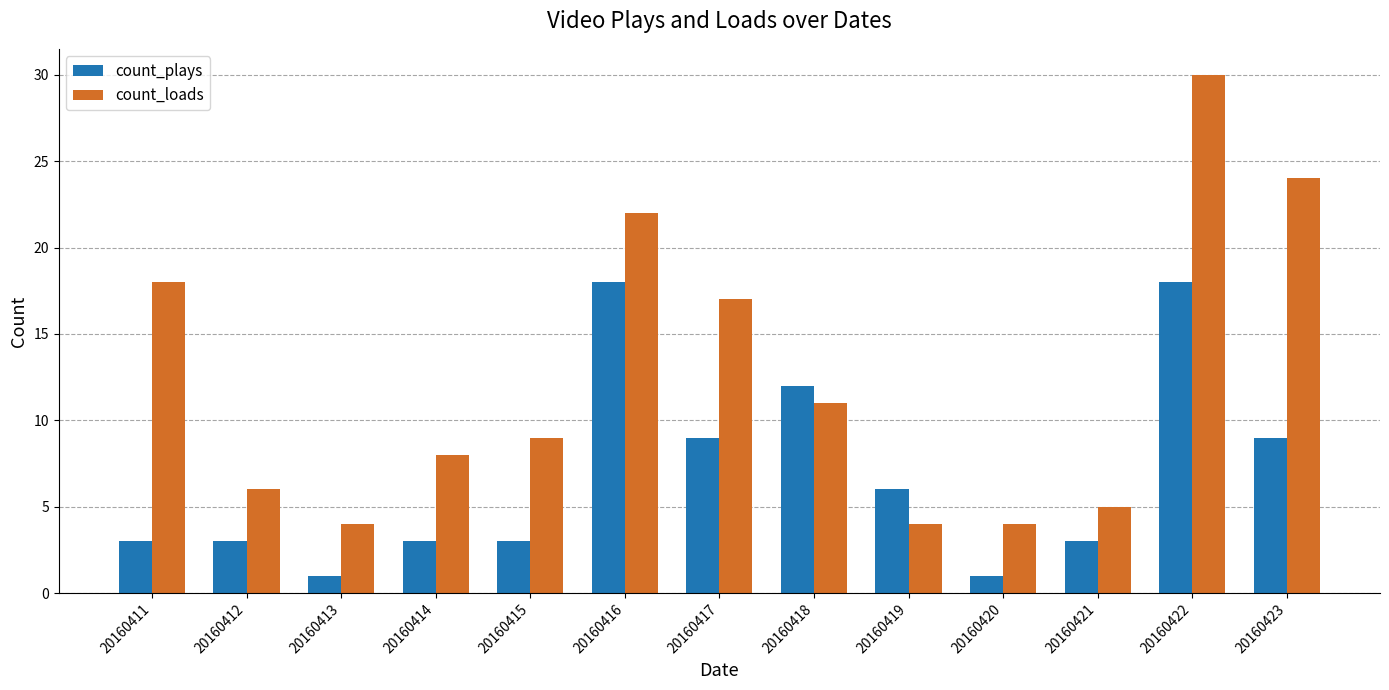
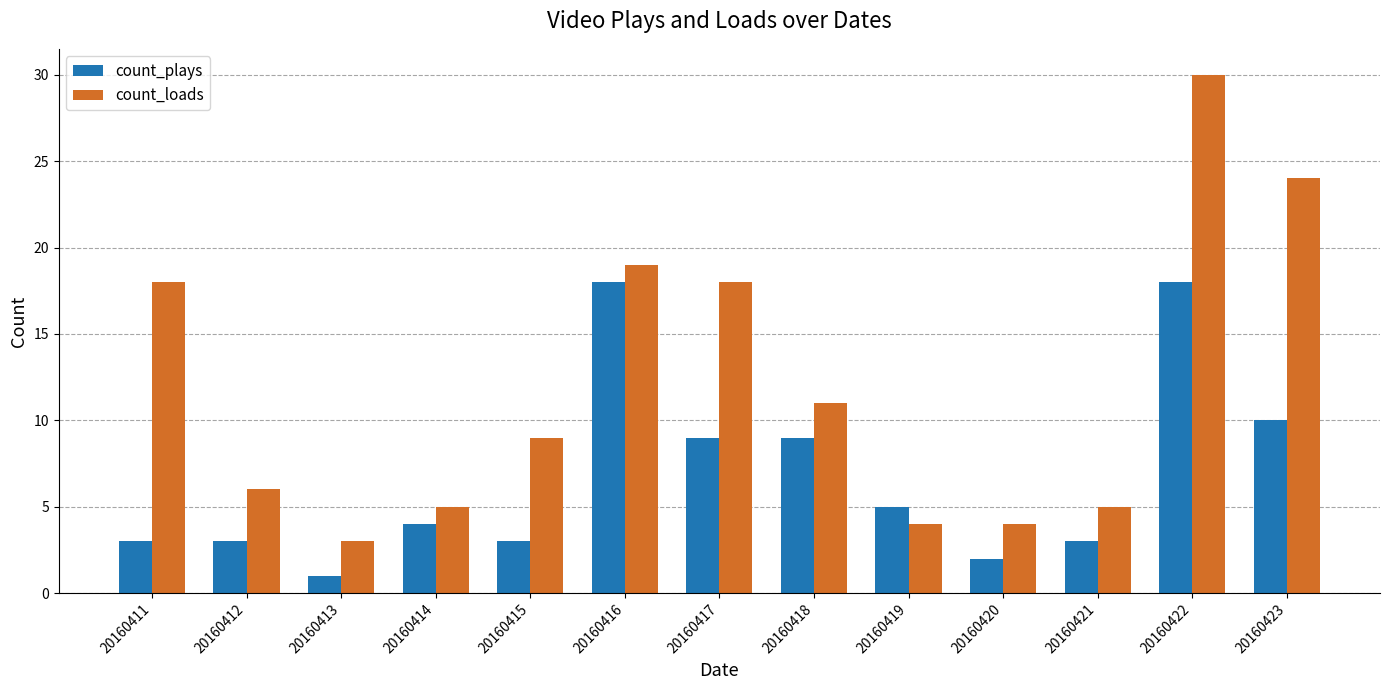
count_loads, 20160413: 4 -> 3
count_plays, 20160414: 3 -> 4
count_loads, 20160414: 8 -> 5
count_loads, 20160416: 22 -> 19
count_loads, 20160417: 17 -> 18
count_plays, 20160418: 12 -> 9
count_plays, 20160419: 6 -> 5
count_plays, 20160420: 1 -> 2
count_plays, 20160423: 9 -> 10
